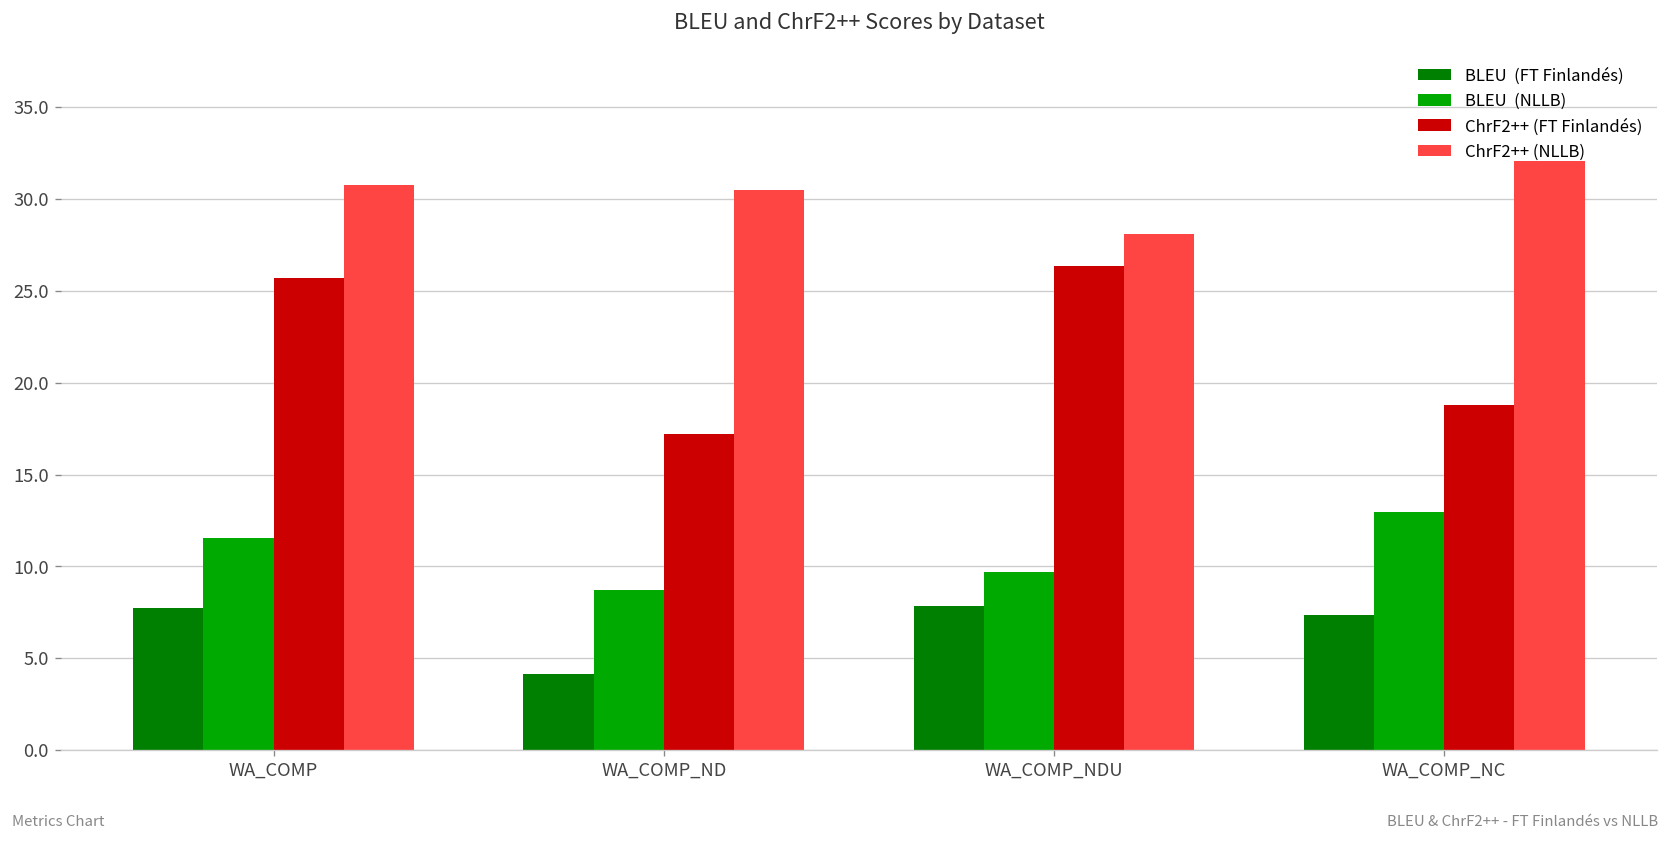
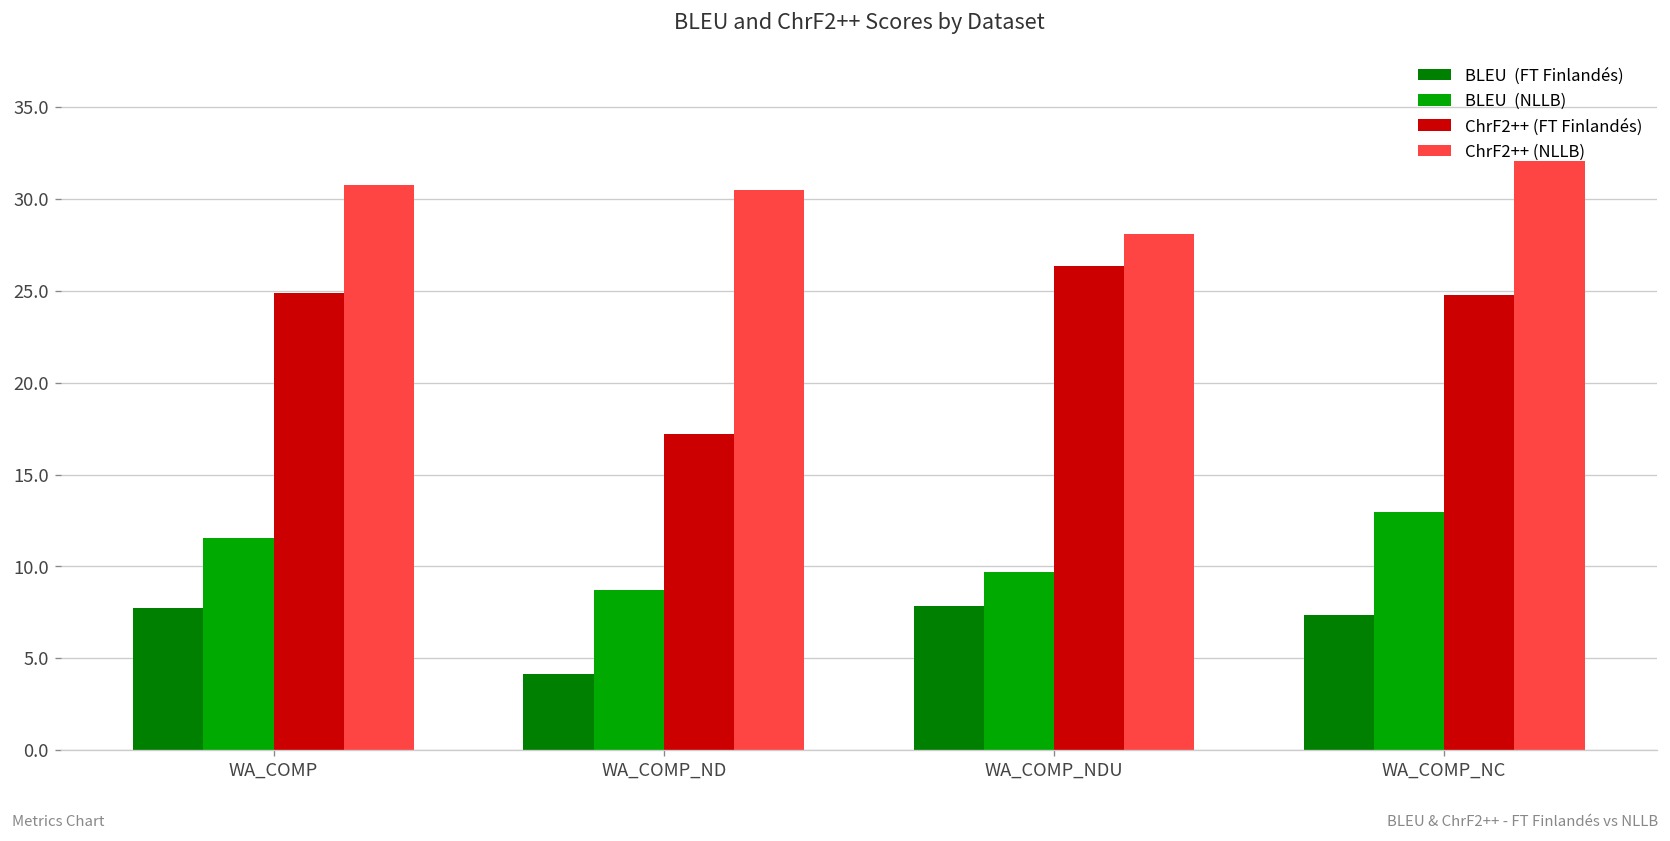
ChrF2++ (FT Finlandés), WA_COMP: 25.7 -> 24.9
ChrF2++ (FT Finlandés), WA_COMP_NC: 18.8 -> 24.8
